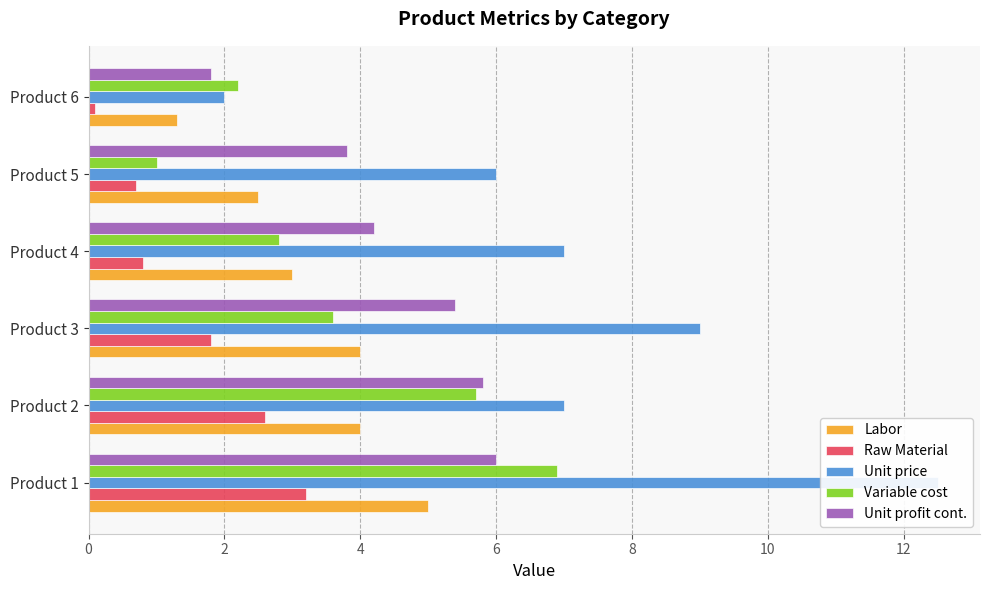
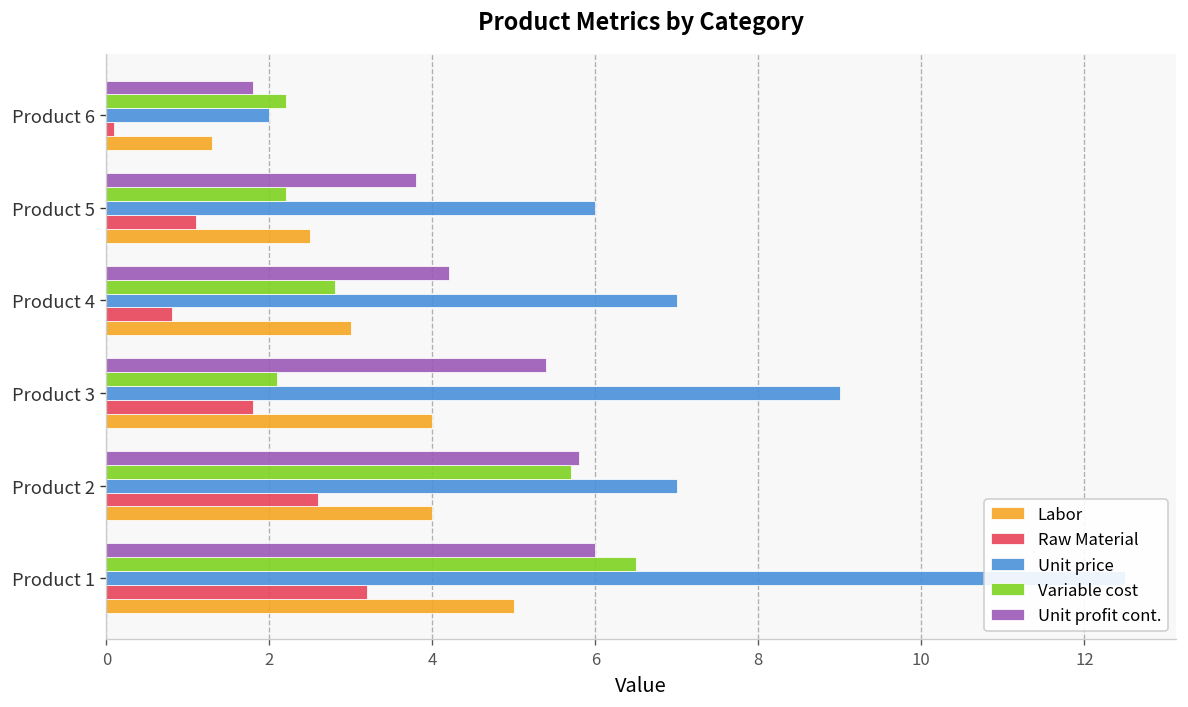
Variable cost, Product 5: 1.0 -> 2.2
Raw Material, Product 5: 0.7 -> 1.1
Variable cost, Product 3: 3.6 -> 2.1
Variable cost, Product 1: 6.9 -> 6.5
